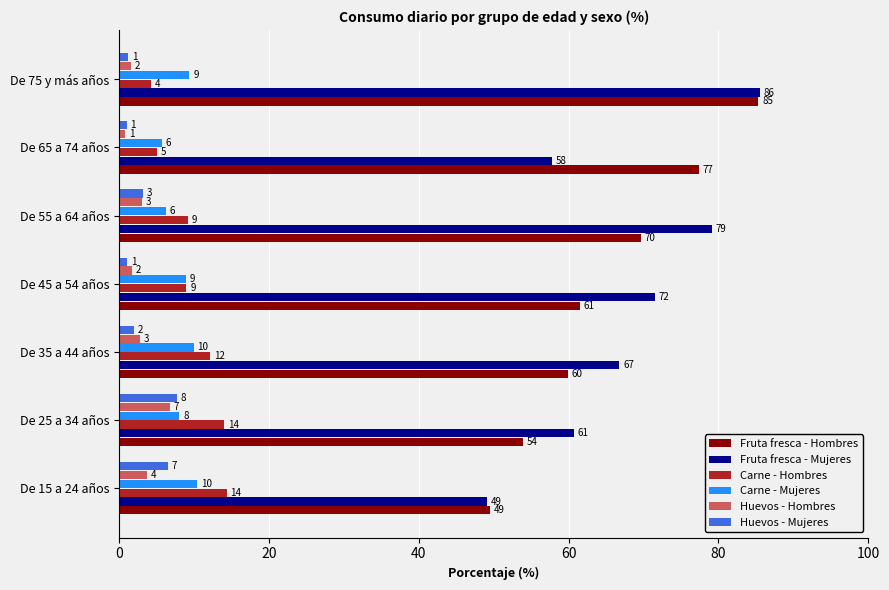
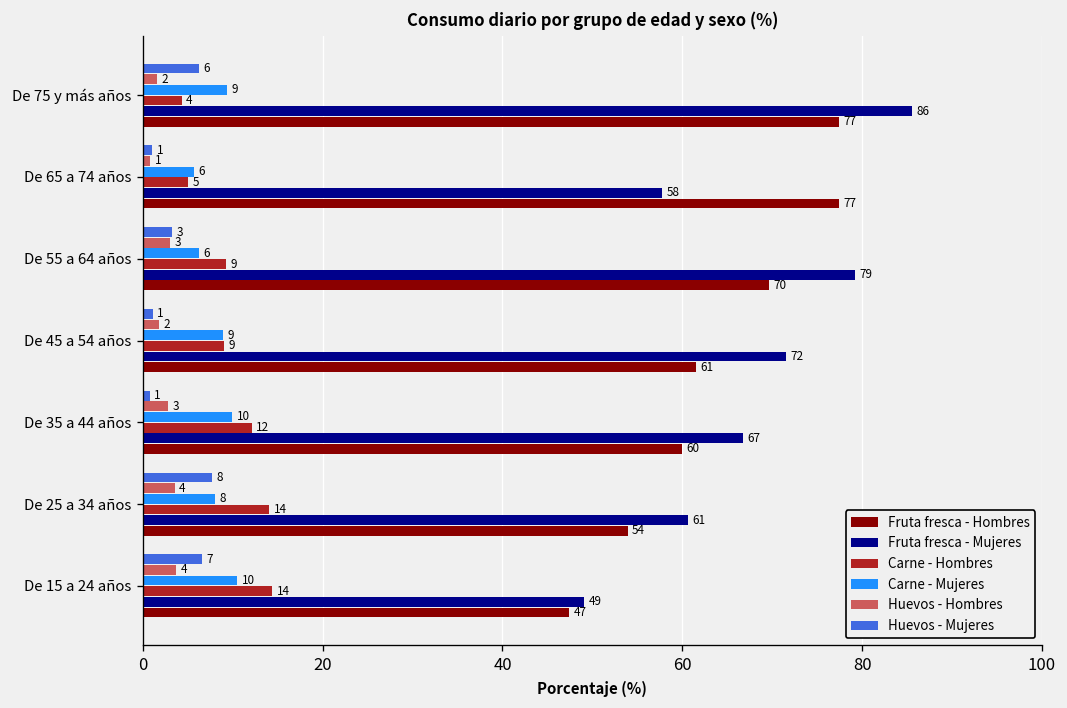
Huevos - Mujeres, De 75 y más años: 1 -> 6
Fruta fresca - Hombres, De 75 y más años: 85 -> 77
Huevos - Mujeres, De 35 a 44 años: 2 -> 1
Huevos - Hombres, De 25 a 34 años: 7 -> 4
Fruta fresca - Hombres, De 15 a 24 años: 49 -> 47
